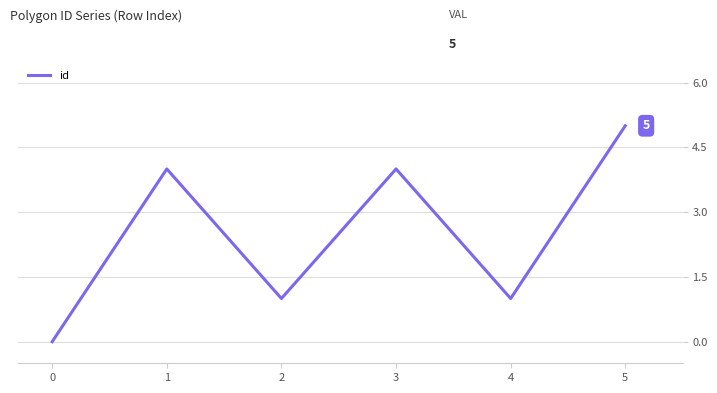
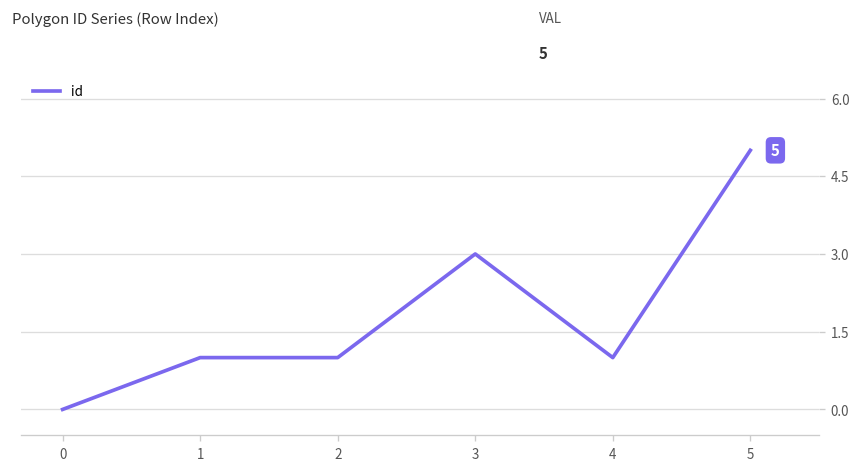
1: 4 -> 1
3: 4 -> 3
